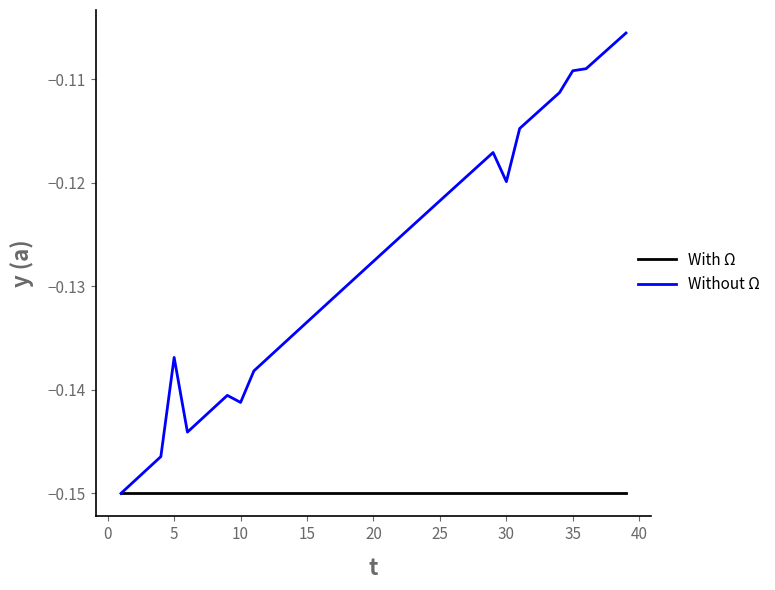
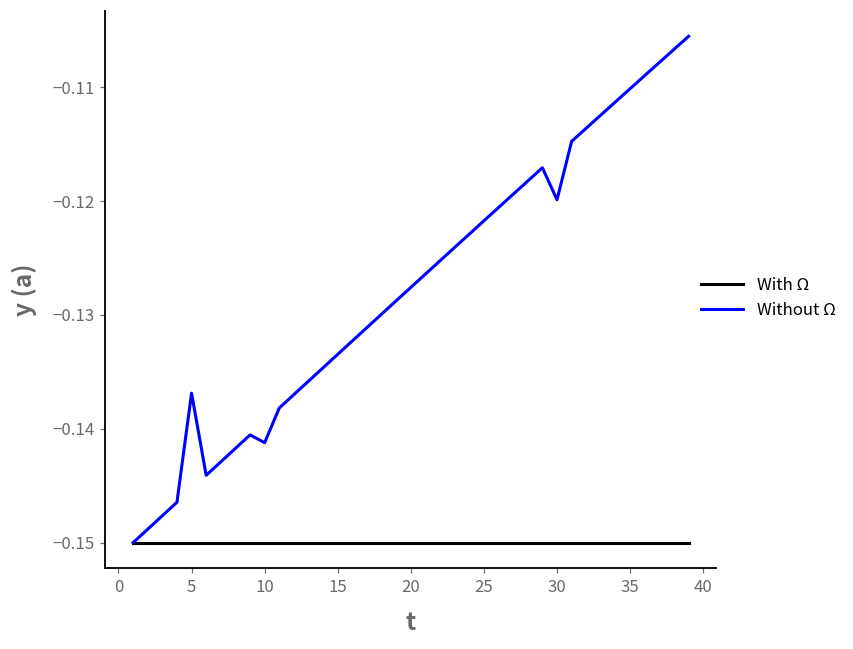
Without Ω, 35: -0.1092 -> -0.1101
